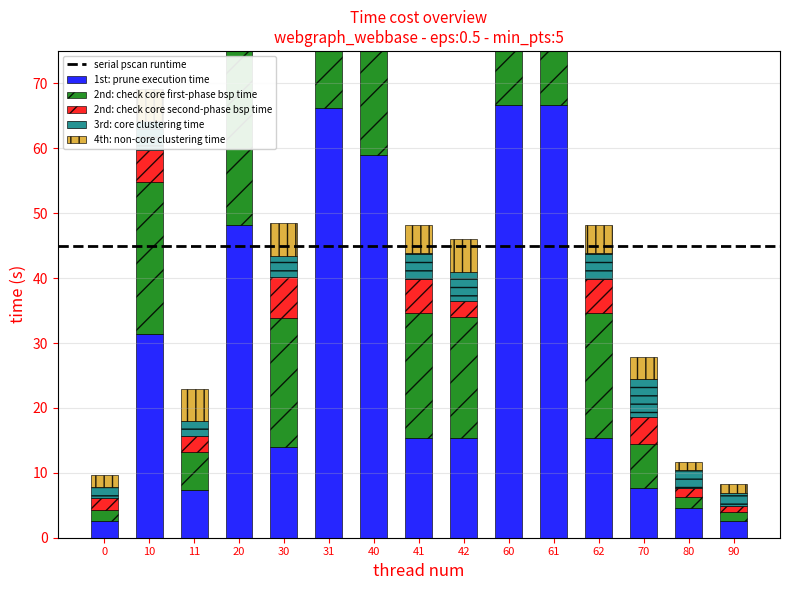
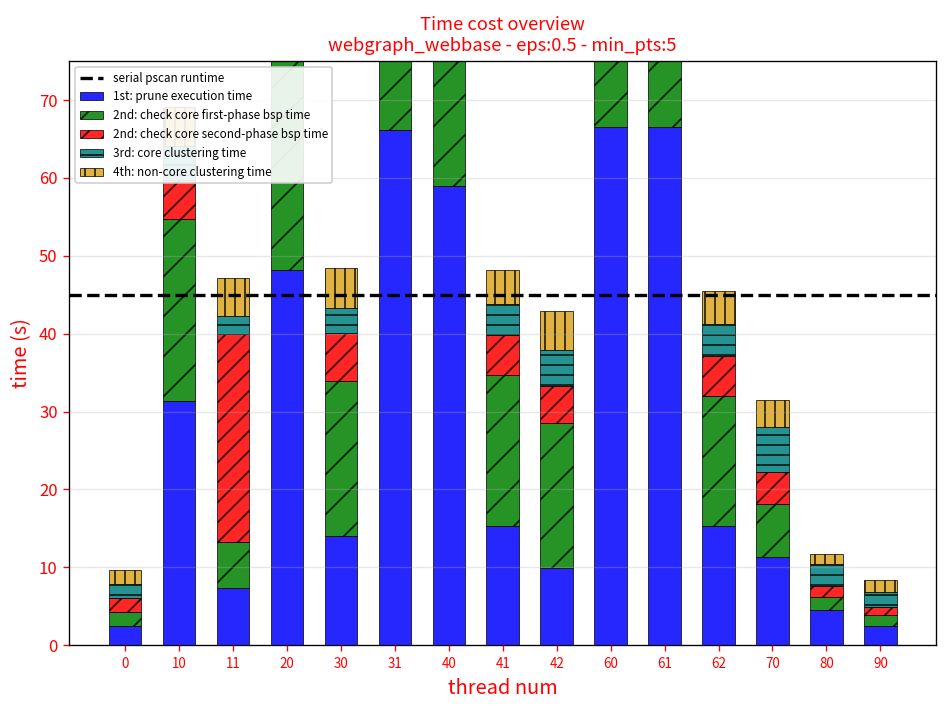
2nd: check core second-phase bsp time, 11: 3 -> 27
1st: prune execution time, 42: 15 -> 10
2nd: check core second-phase bsp time, 42: 2 -> 5
2nd: check core first-phase bsp time, 62: 19 -> 17
1st: prune execution time, 70: 8 -> 11
